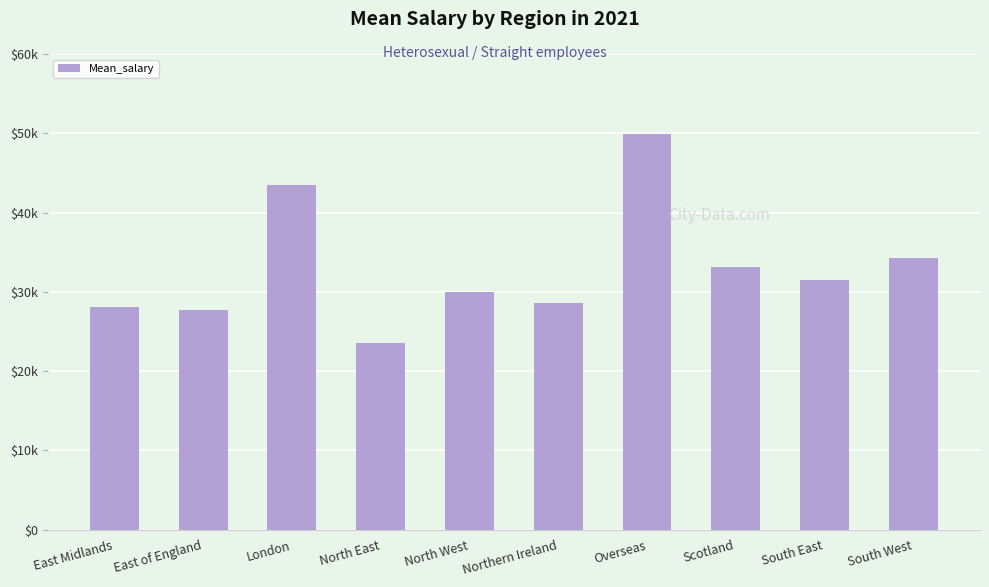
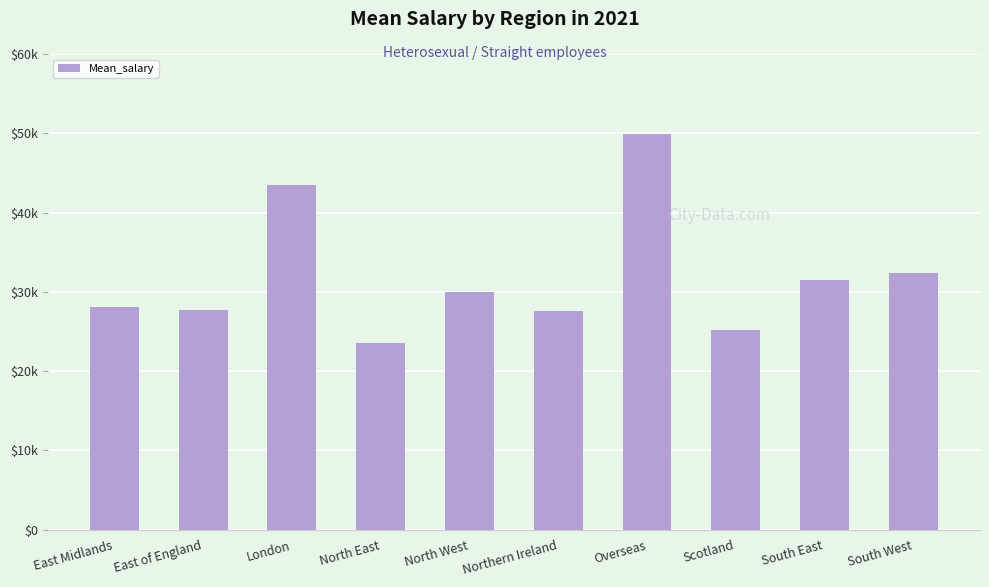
Northern Ireland: $29000 -> $28000
Scotland: $33000 -> $25000
South West: $34000 -> $32000
